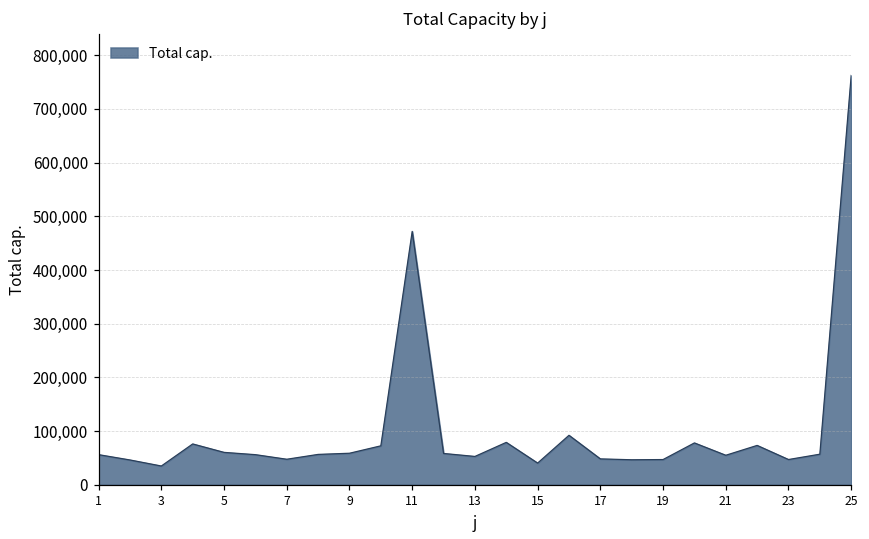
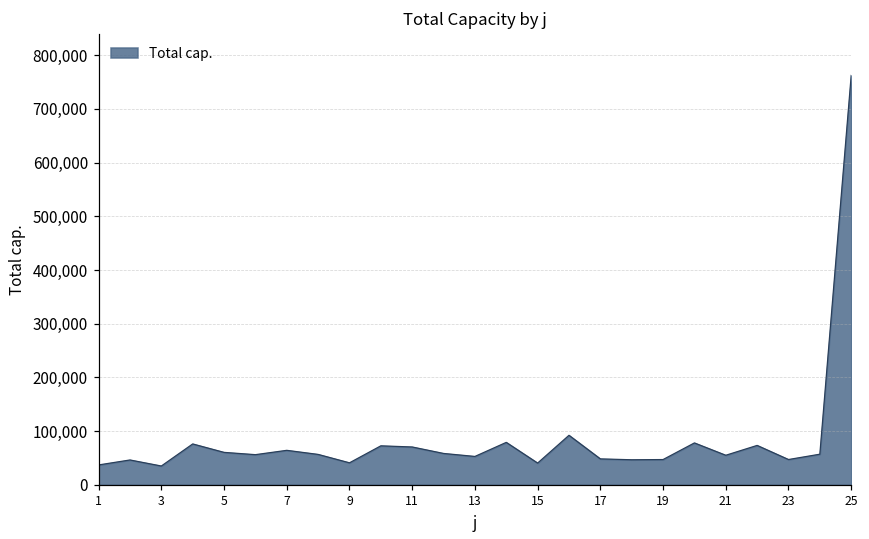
1: 60,000 -> 40,000
7: 50,000 -> 60,000
9: 60,000 -> 40,000
11: 470,000 -> 70,000
